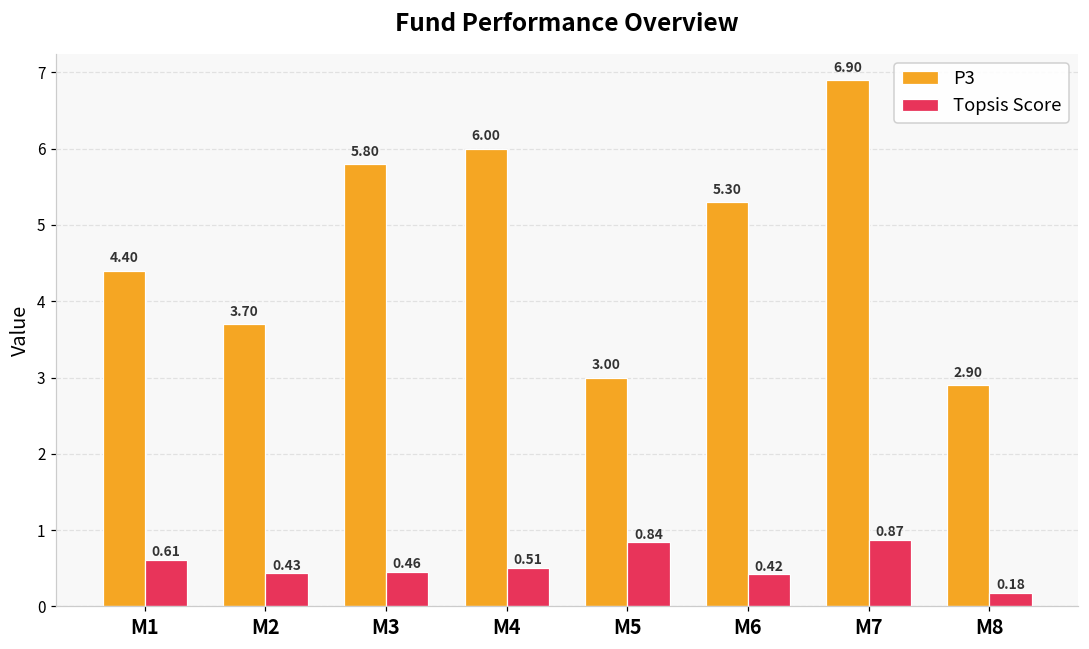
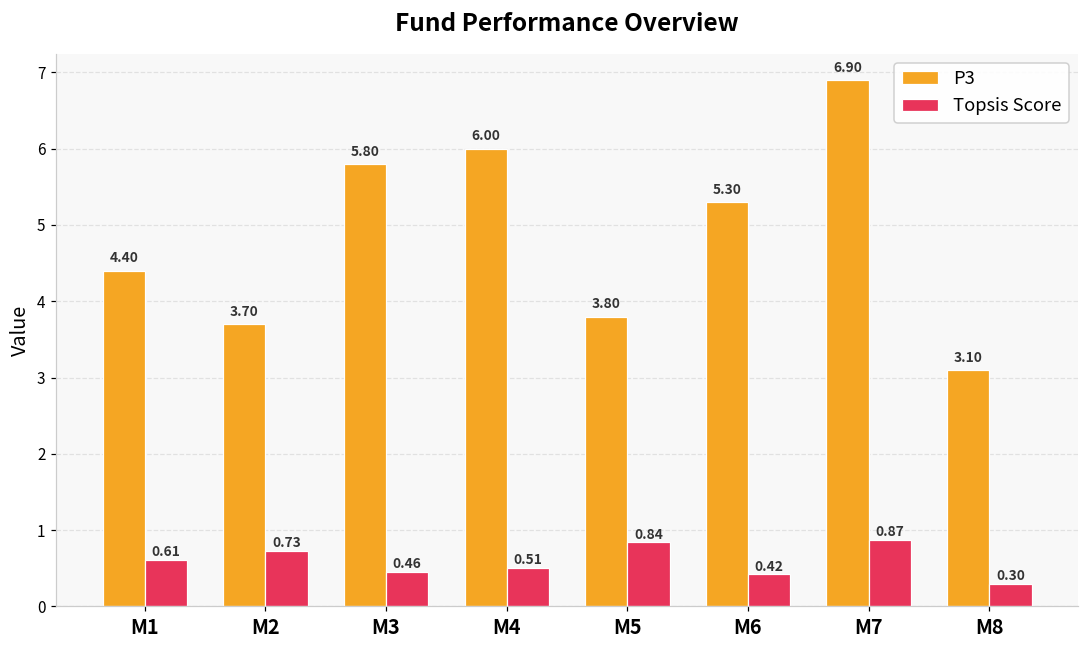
Topsis Score, M2: 0.43 -> 0.73
P3, M5: 3.00 -> 3.80
P3, M8: 2.90 -> 3.10
Topsis Score, M8: 0.18 -> 0.30
